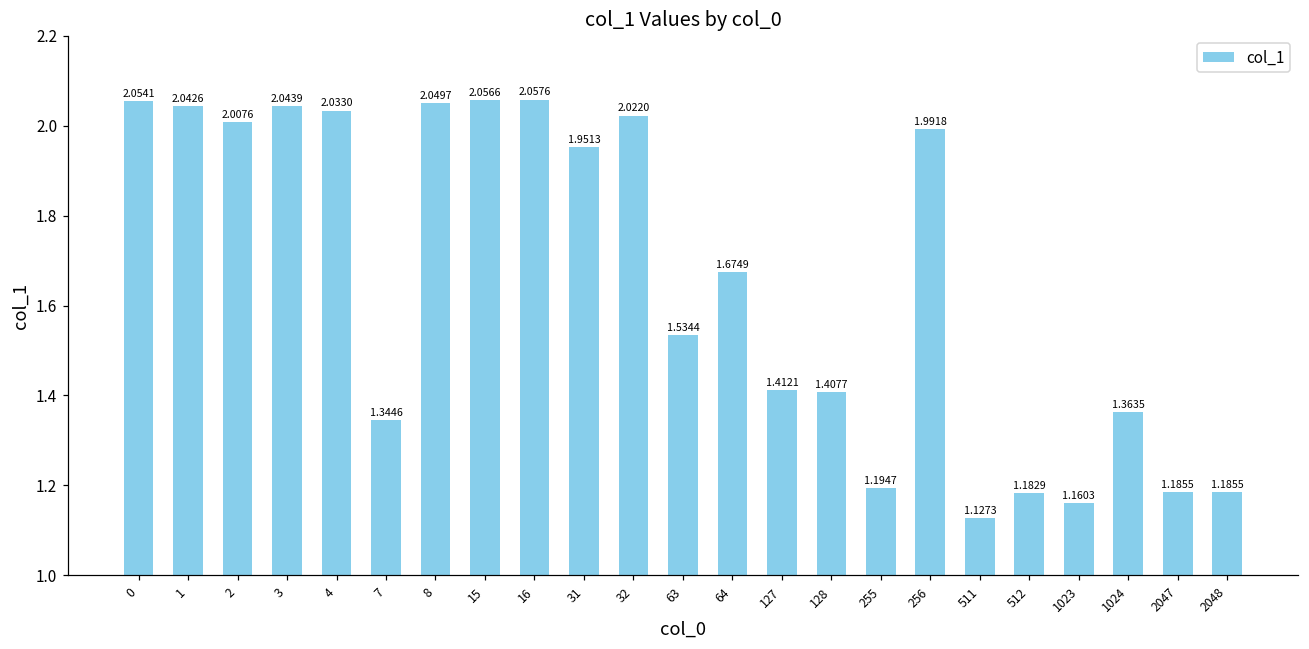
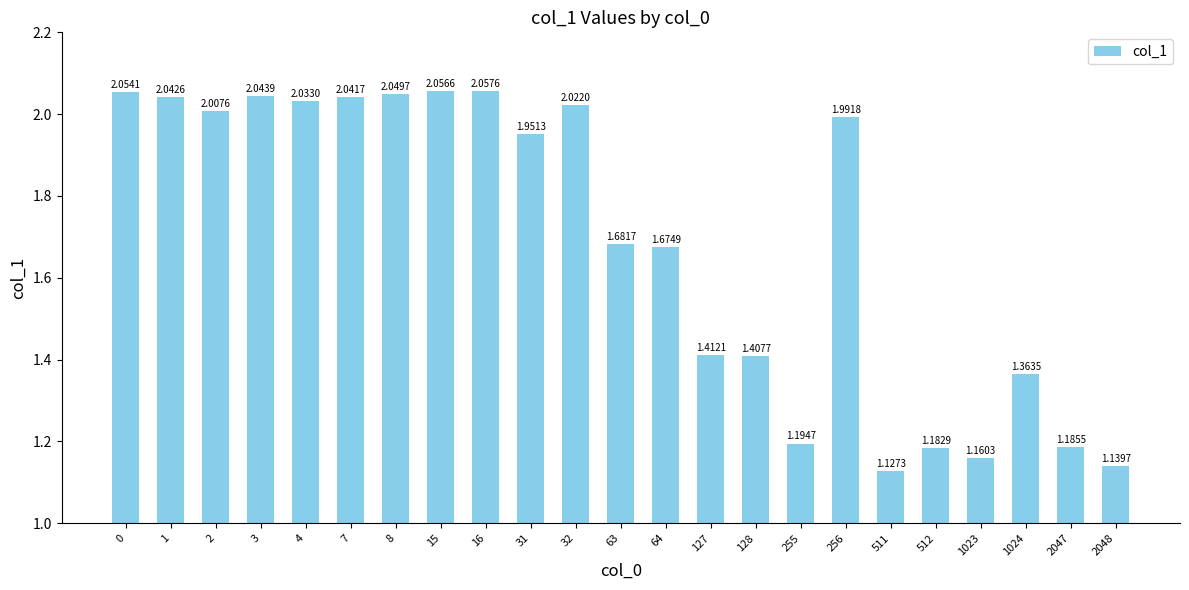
7: 1.3446 -> 2.0417
63: 1.5344 -> 1.6817
2048: 1.1855 -> 1.1397
